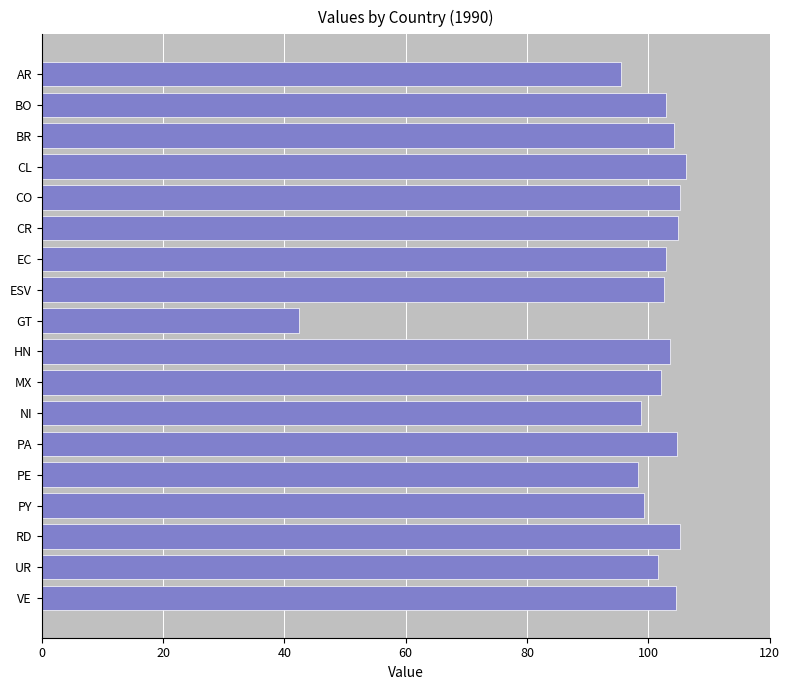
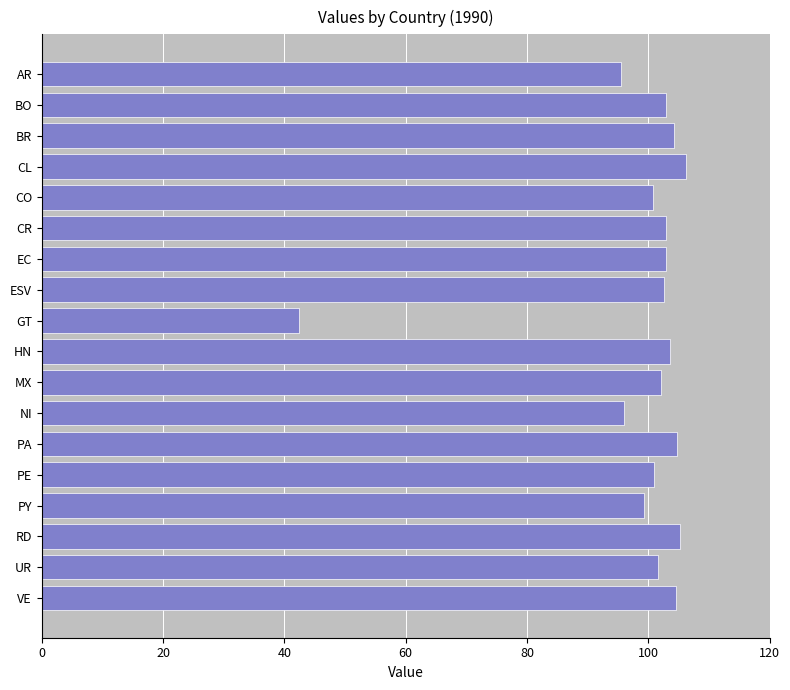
CO: 105 -> 101
CR: 105 -> 103
NI: 99 -> 96
PE: 98 -> 101
